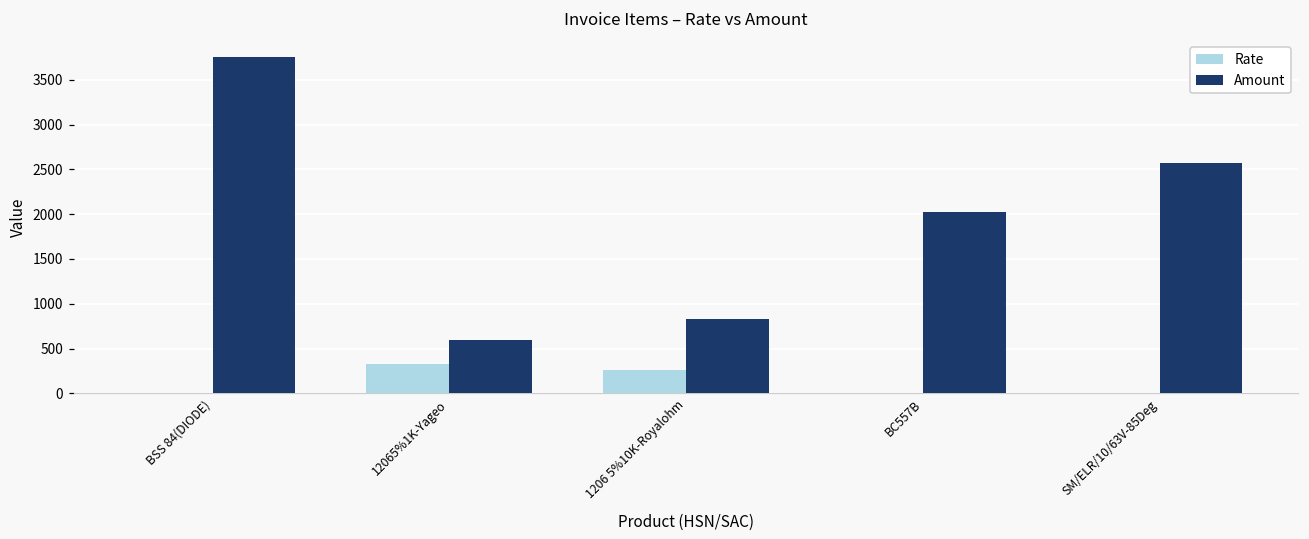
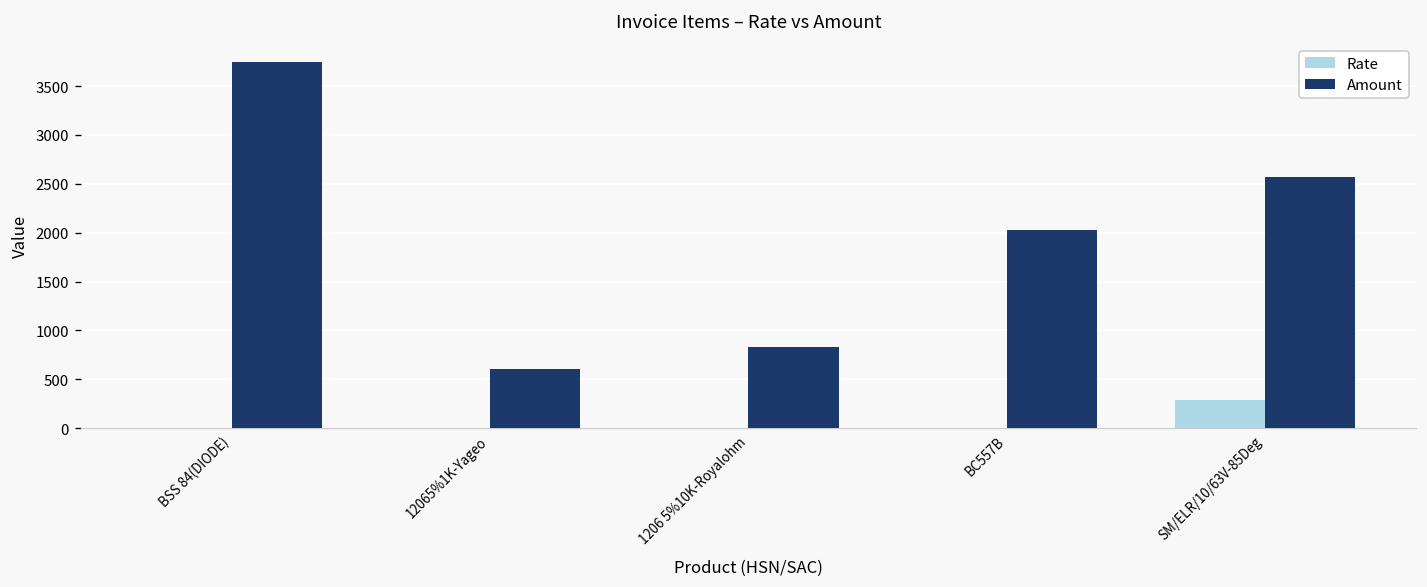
Rate, 12065%1K-Yageo: 300 -> 0
Rate, 1206 5%10K-Royalohm: 300 -> 0
Rate, SM/ELR/10/63V-85Deg: 0 -> 300
